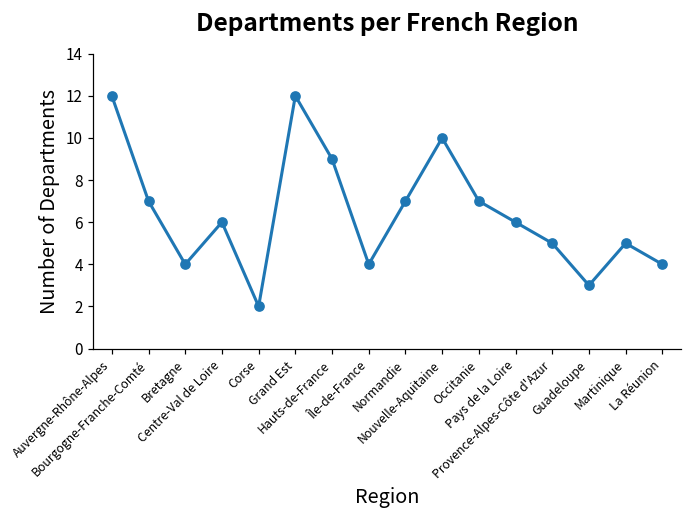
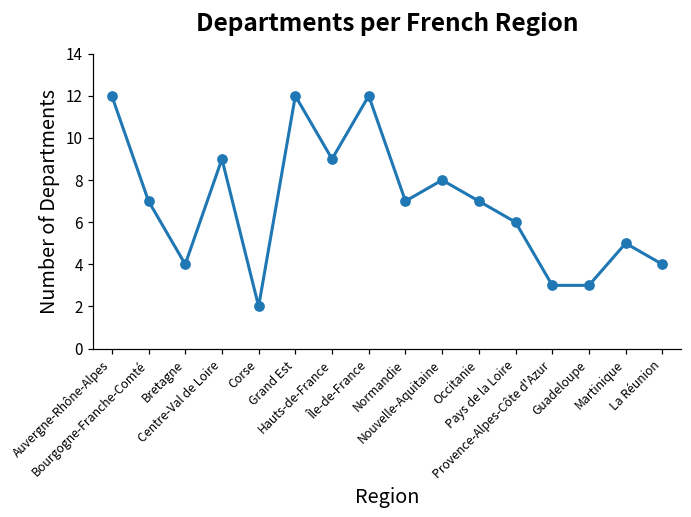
Centre-Val de Loire: 6 -> 9
Île-de-France: 4 -> 12
Nouvelle-Aquitaine: 10 -> 8
Provence-Alpes-Côte d'Azur: 5 -> 3
